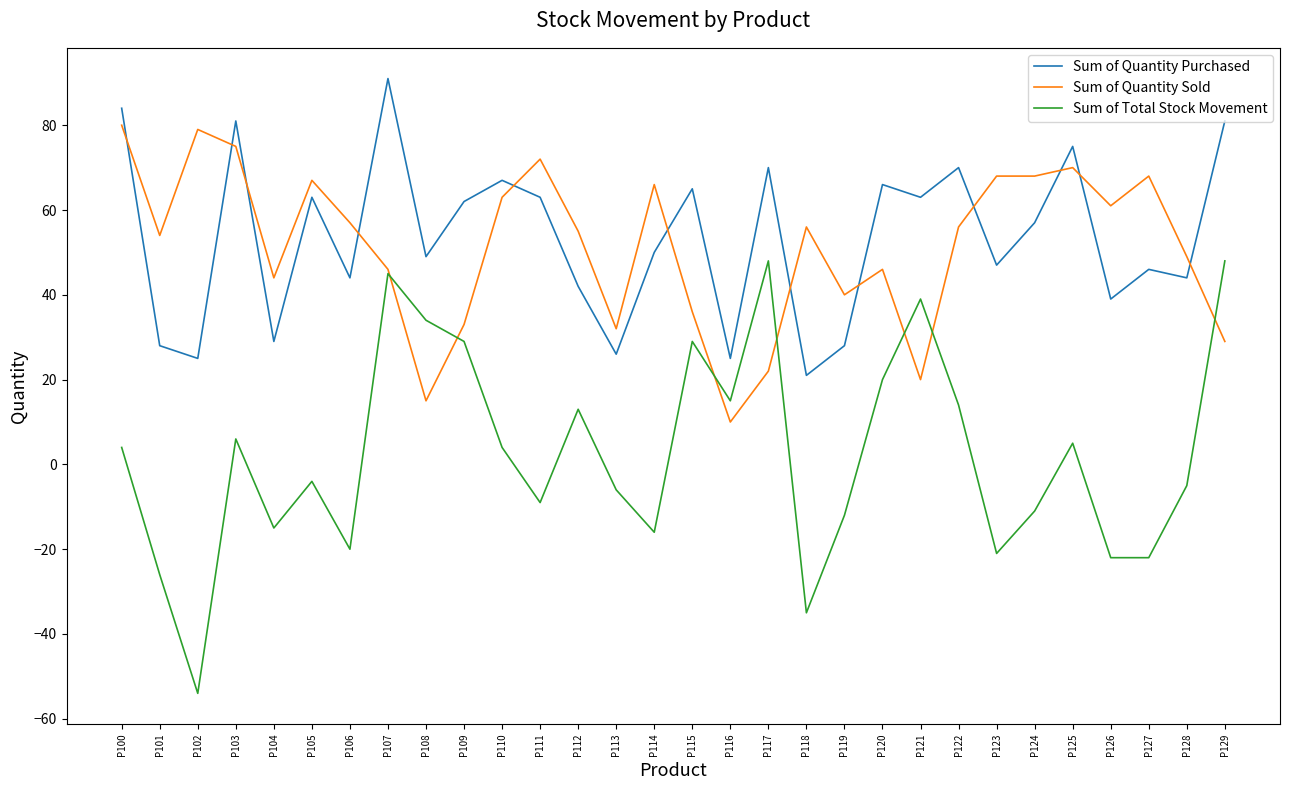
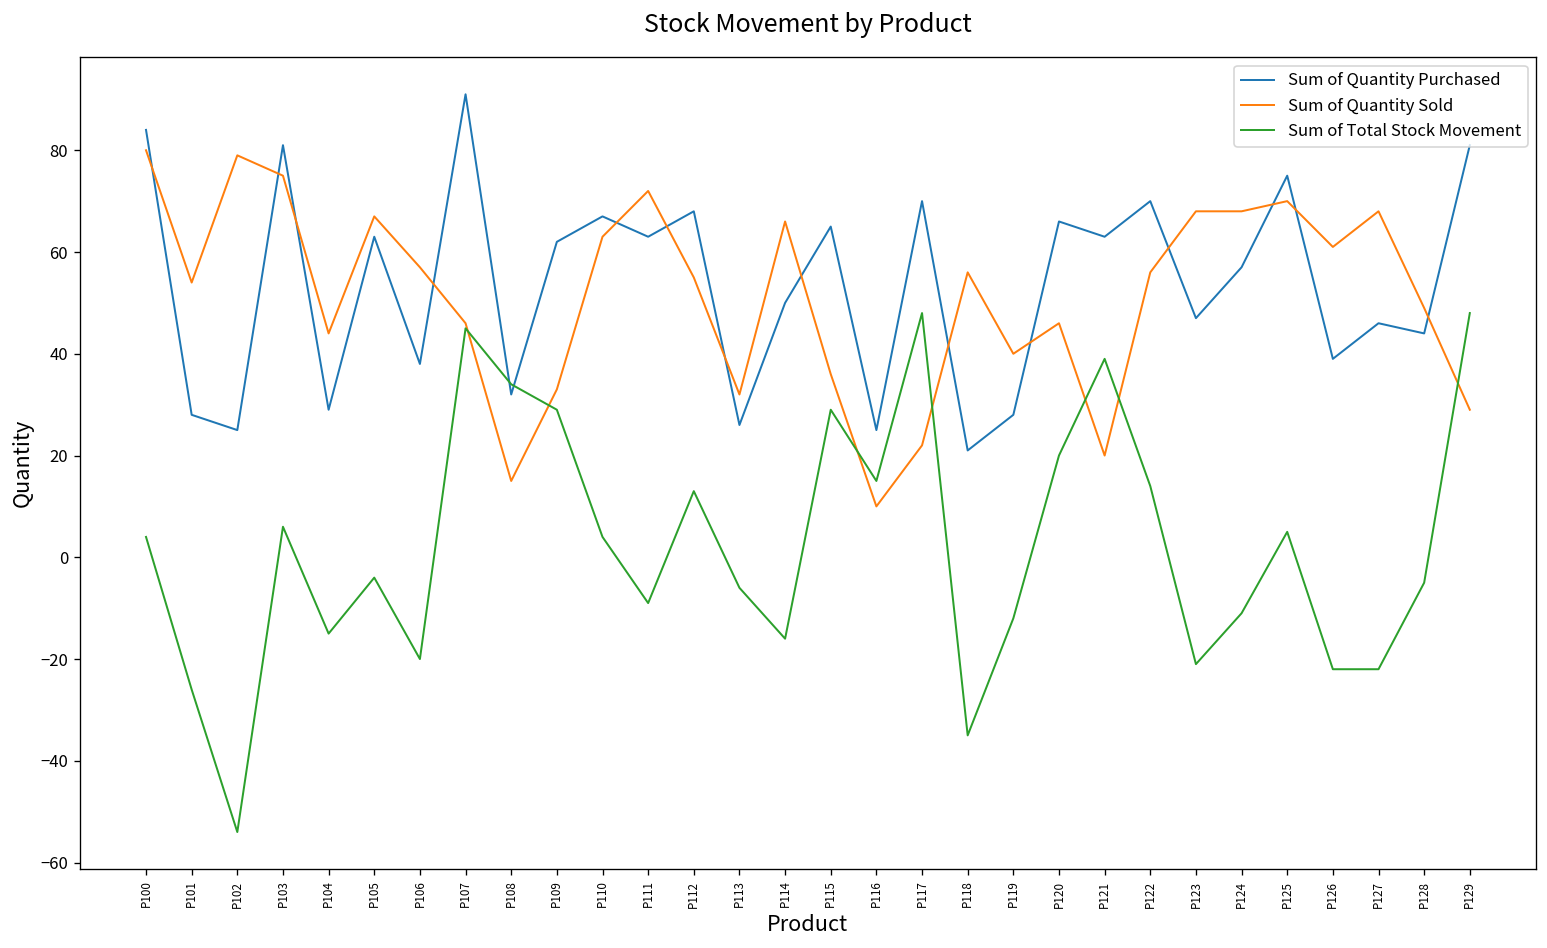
Sum of Quantity Purchased, P106: 44 -> 38
Sum of Quantity Purchased, P108: 49 -> 32
Sum of Quantity Purchased, P112: 42 -> 68
